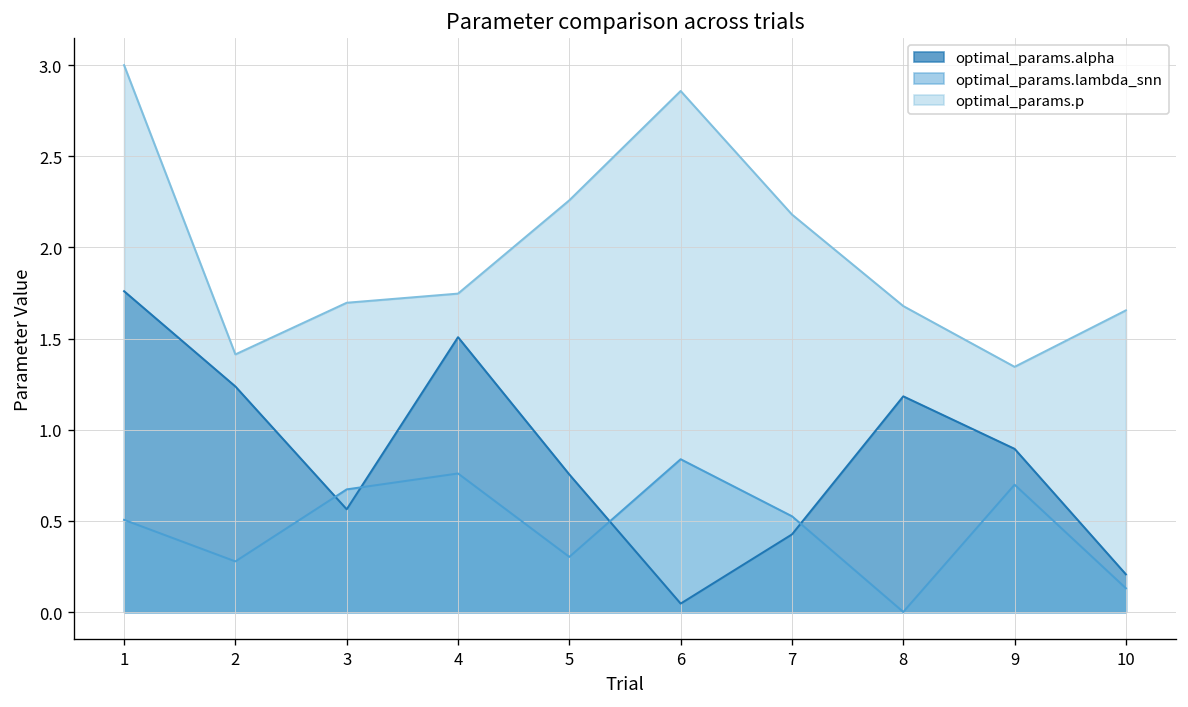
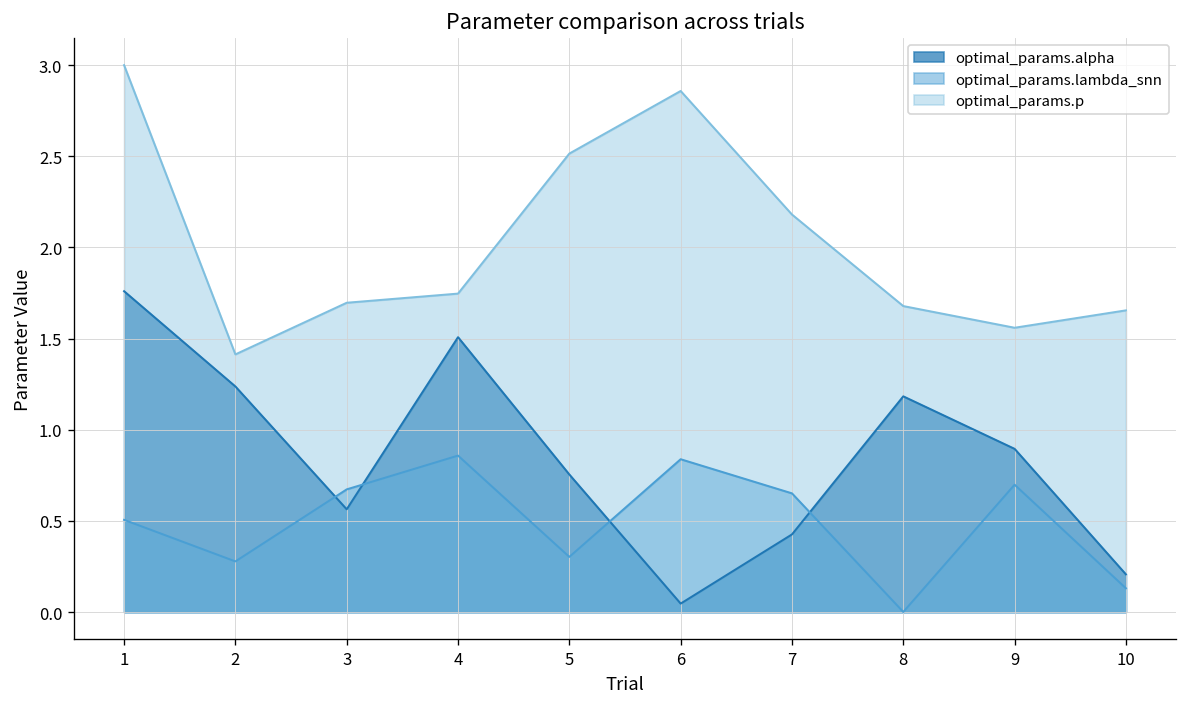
optimal_params.lambda_snn, 4: 0.76 -> 0.86
optimal_params.p, 5: 2.26 -> 2.51
optimal_params.lambda_snn, 7: 0.53 -> 0.65
optimal_params.p, 9: 1.35 -> 1.56
